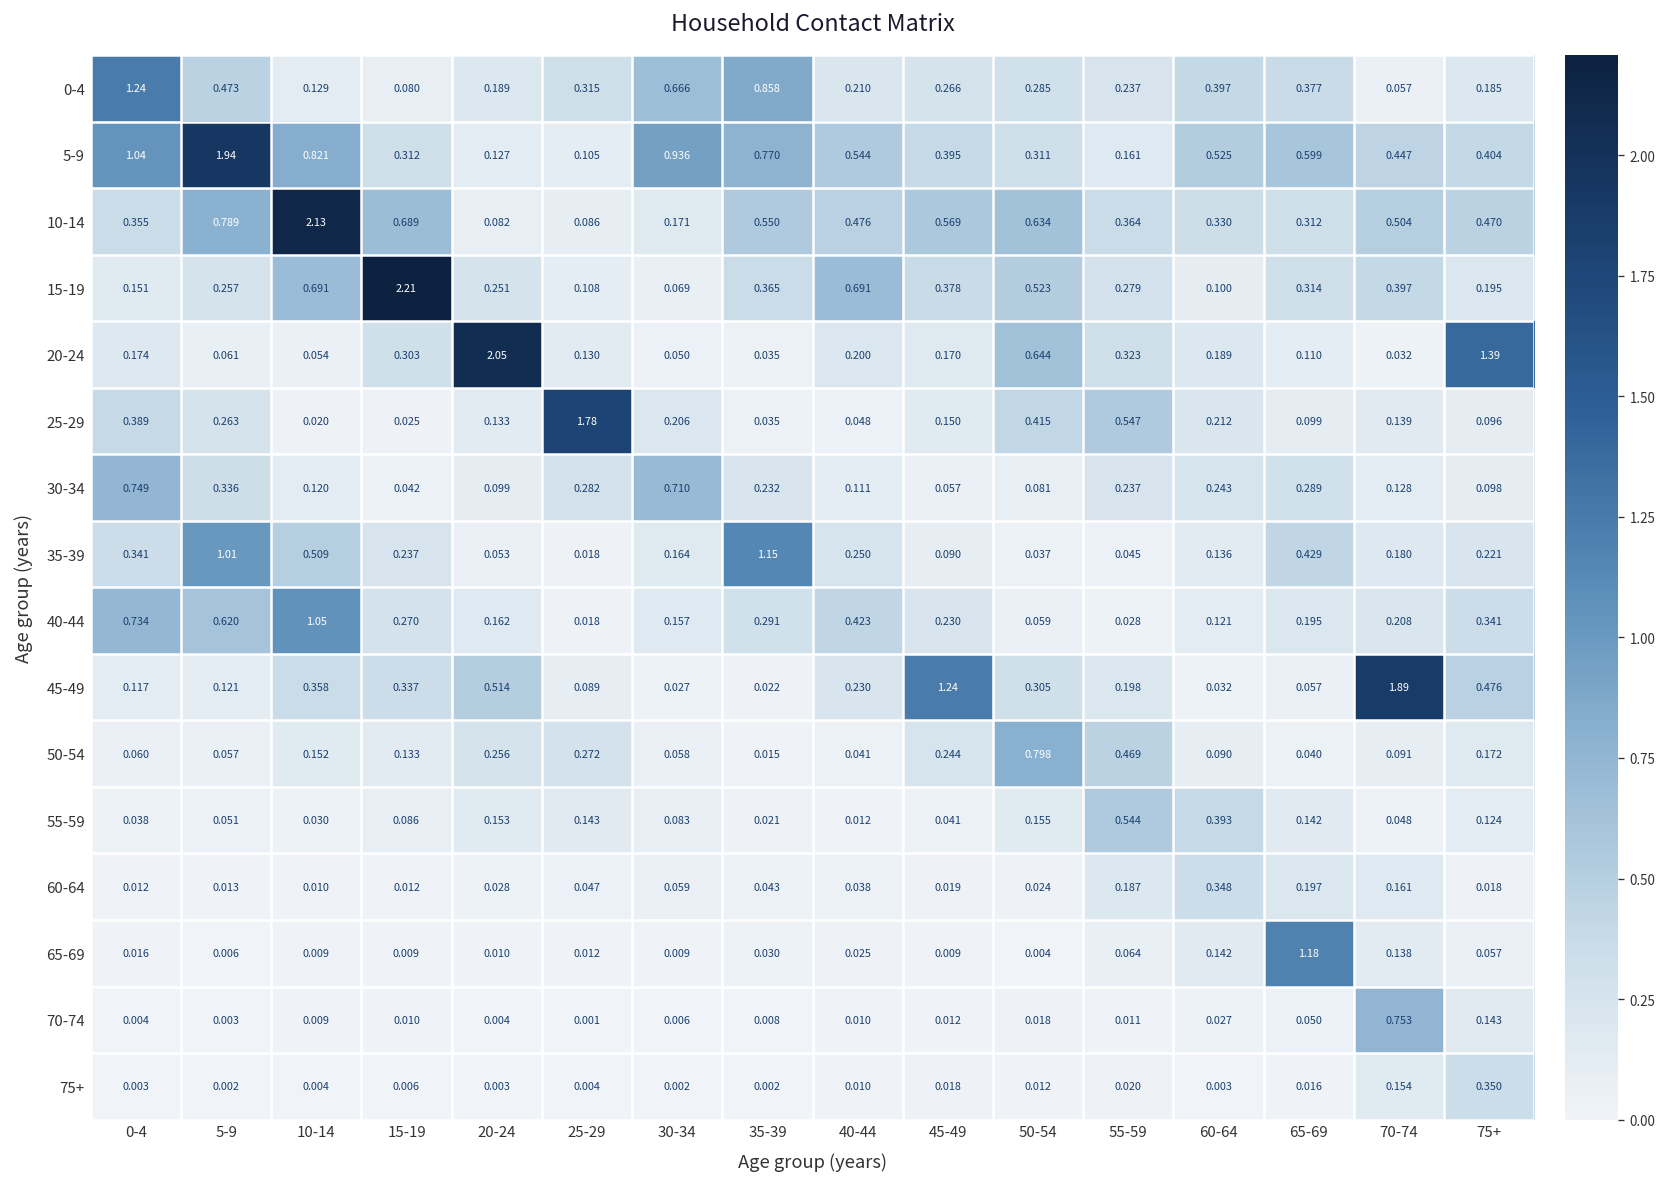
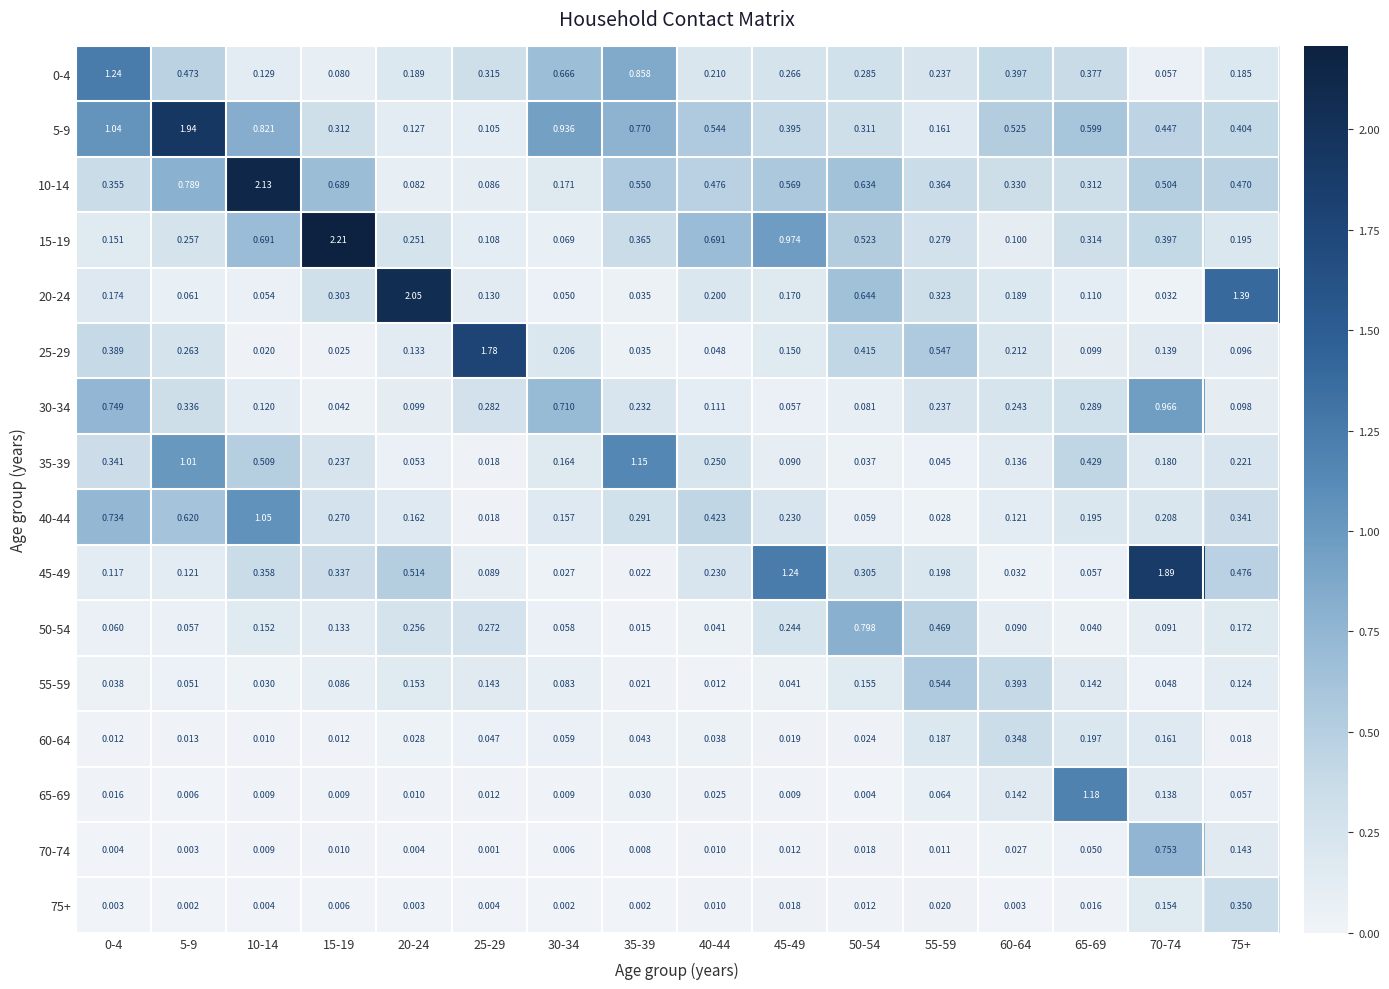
15-19, 45-49: 0.378 -> 0.974
30-34, 70-74: 0.128 -> 0.966
